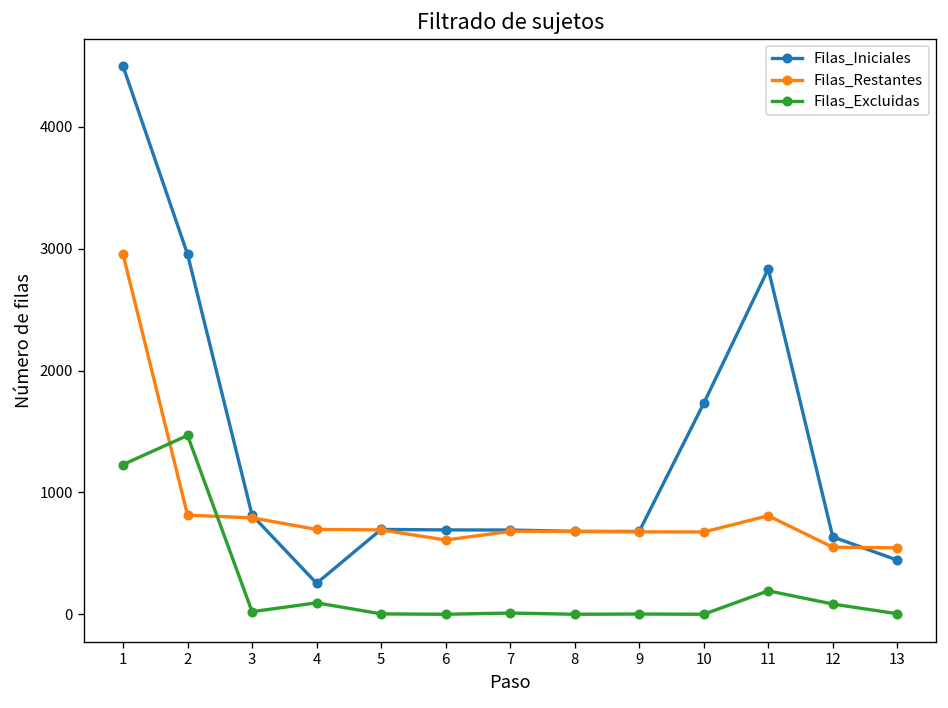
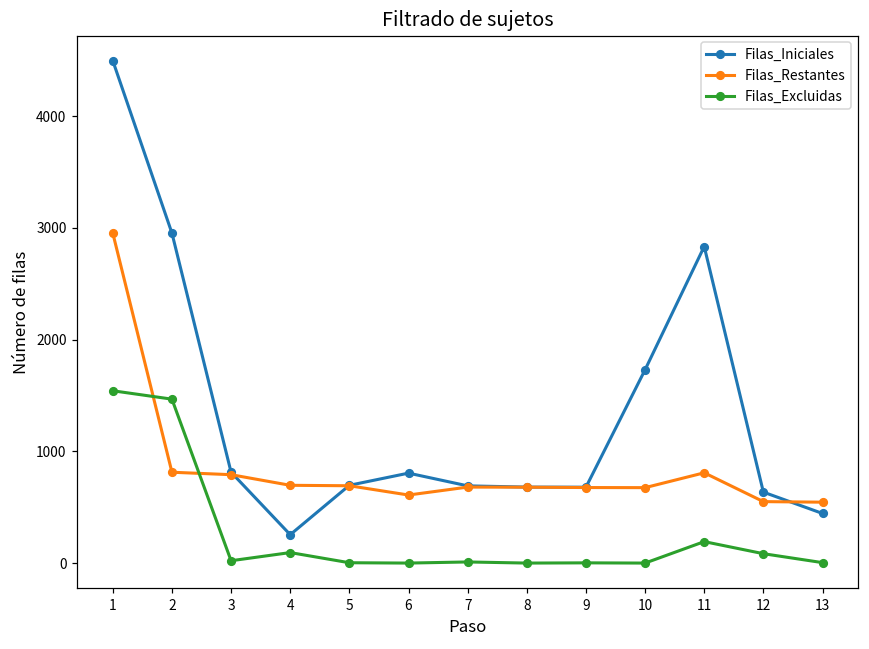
Filas_Excluidas, 1: 1230 -> 1540
Filas_Iniciales, 6: 690 -> 810
